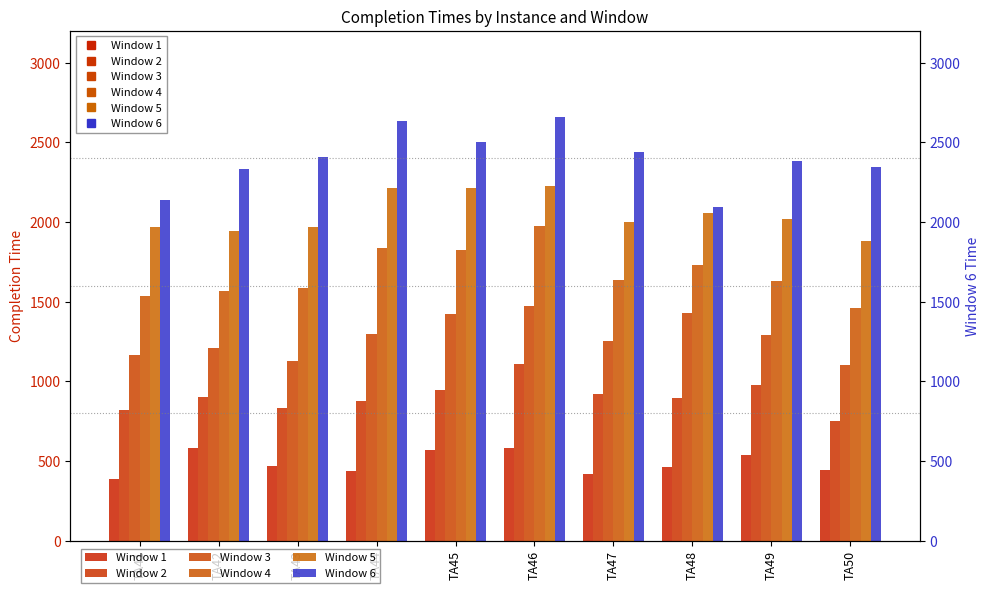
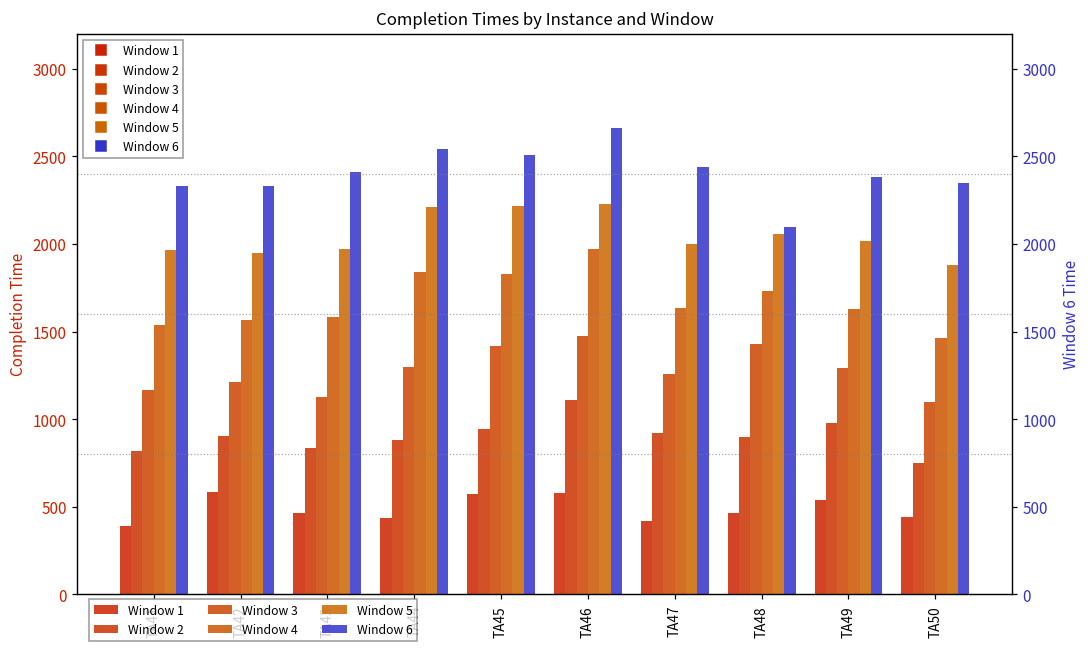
Window 6, TA41: 2140 -> 2330
Window 6, TA44: 2630 -> 2540
